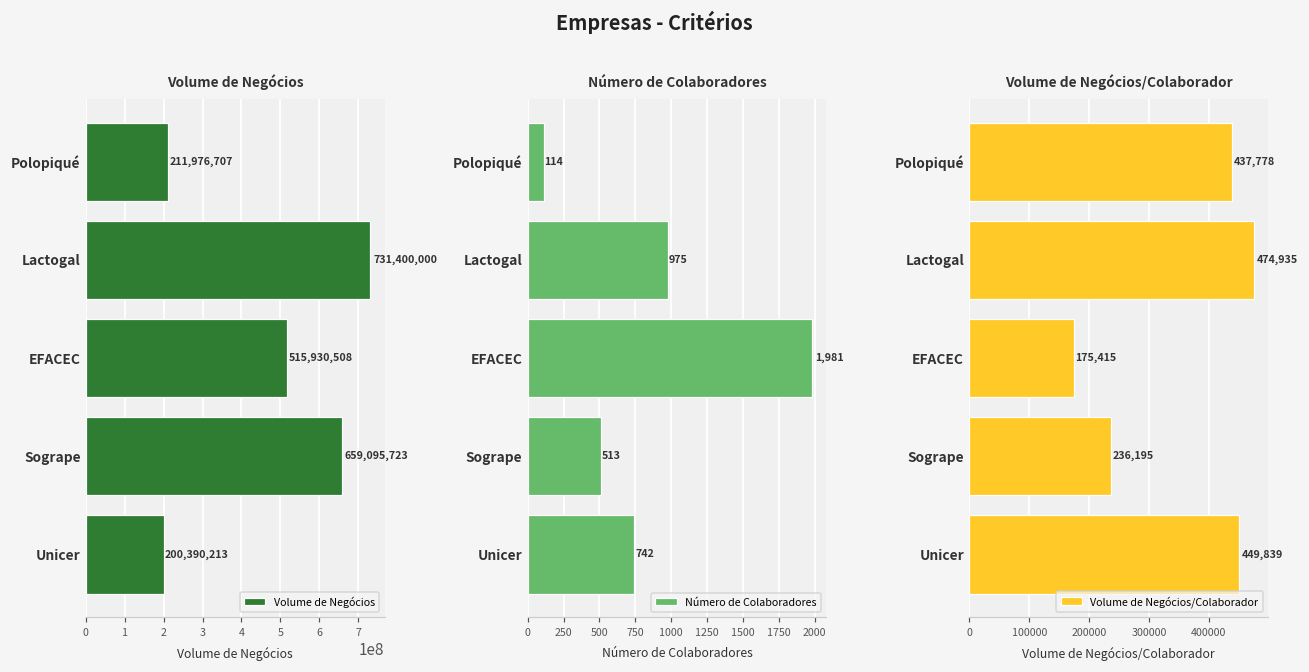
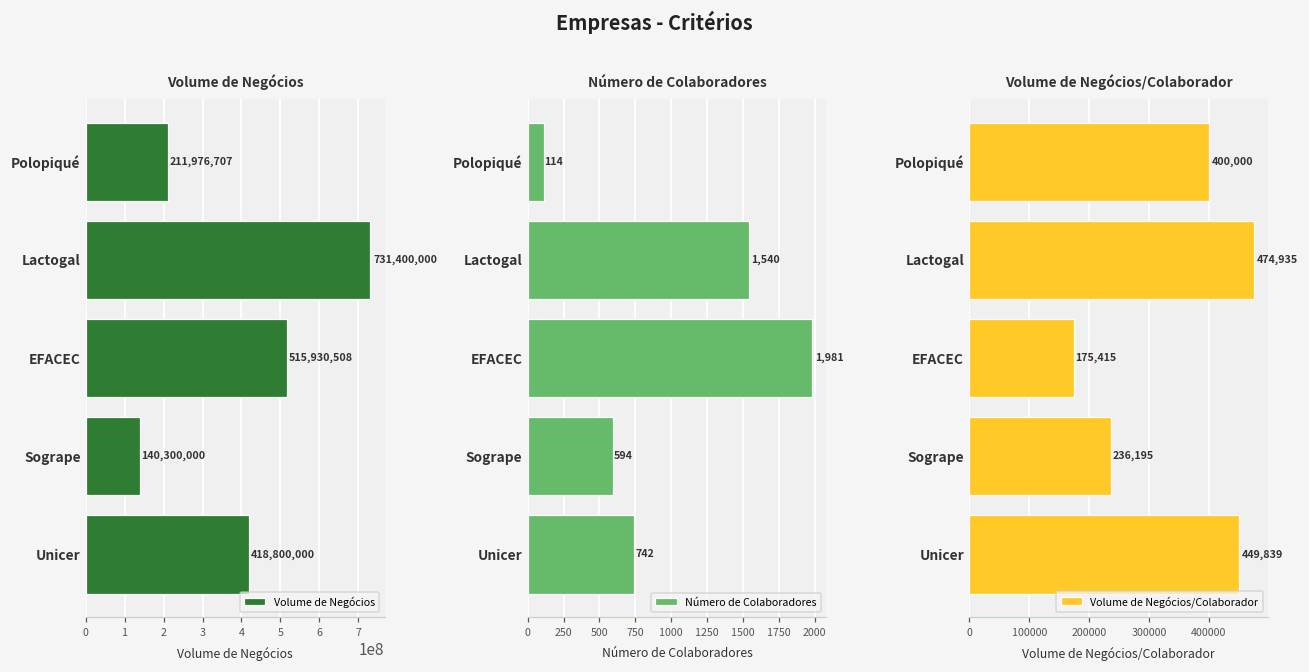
Volume de Negócios, Sogrape: 659,095,723 -> 140,300,000
Volume de Negócios, Unicer: 200,390,213 -> 418,800,000
Número de Colaboradores, Lactogal: 975 -> 1,540
Número de Colaboradores, Sogrape: 513 -> 594
Volume de Negócios/Colaborador, Polopiqué: 437,778 -> 400,000
